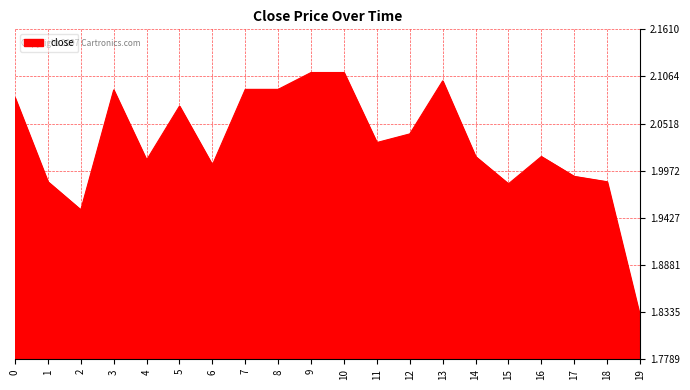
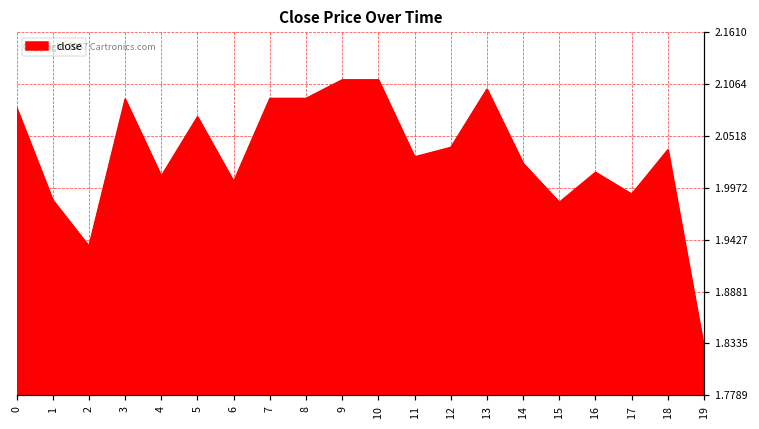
2: 1.95 -> 1.94
14: 2.01 -> 2.02
18: 1.98 -> 2.04
